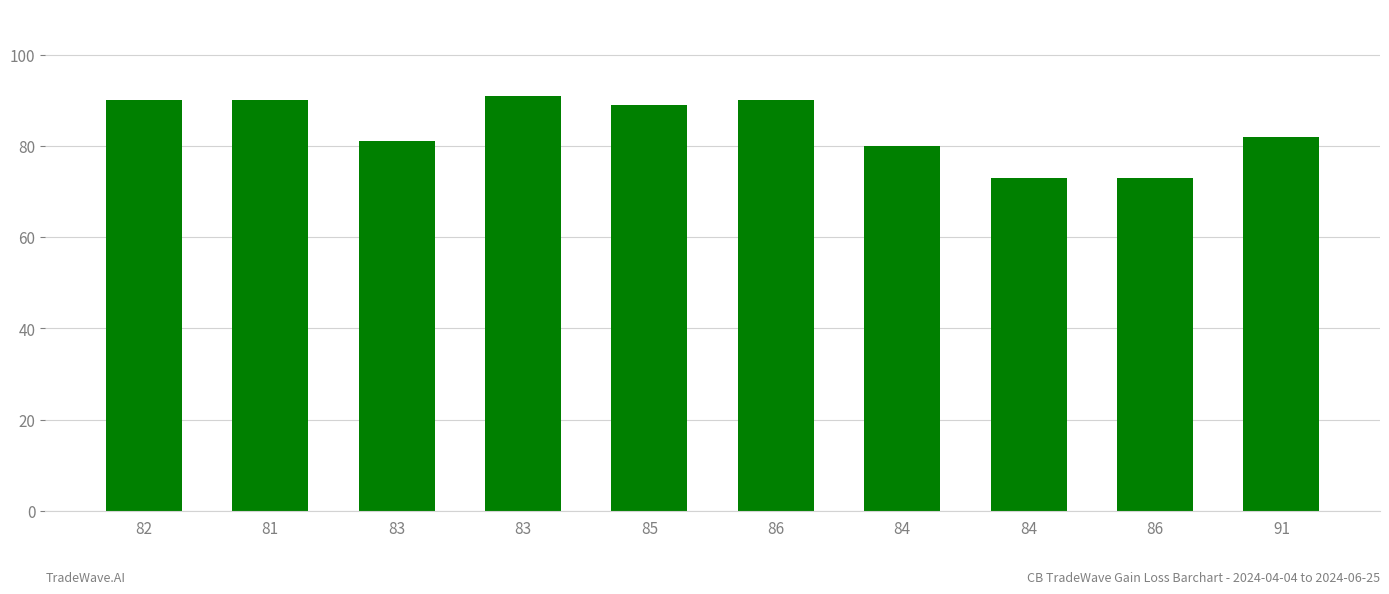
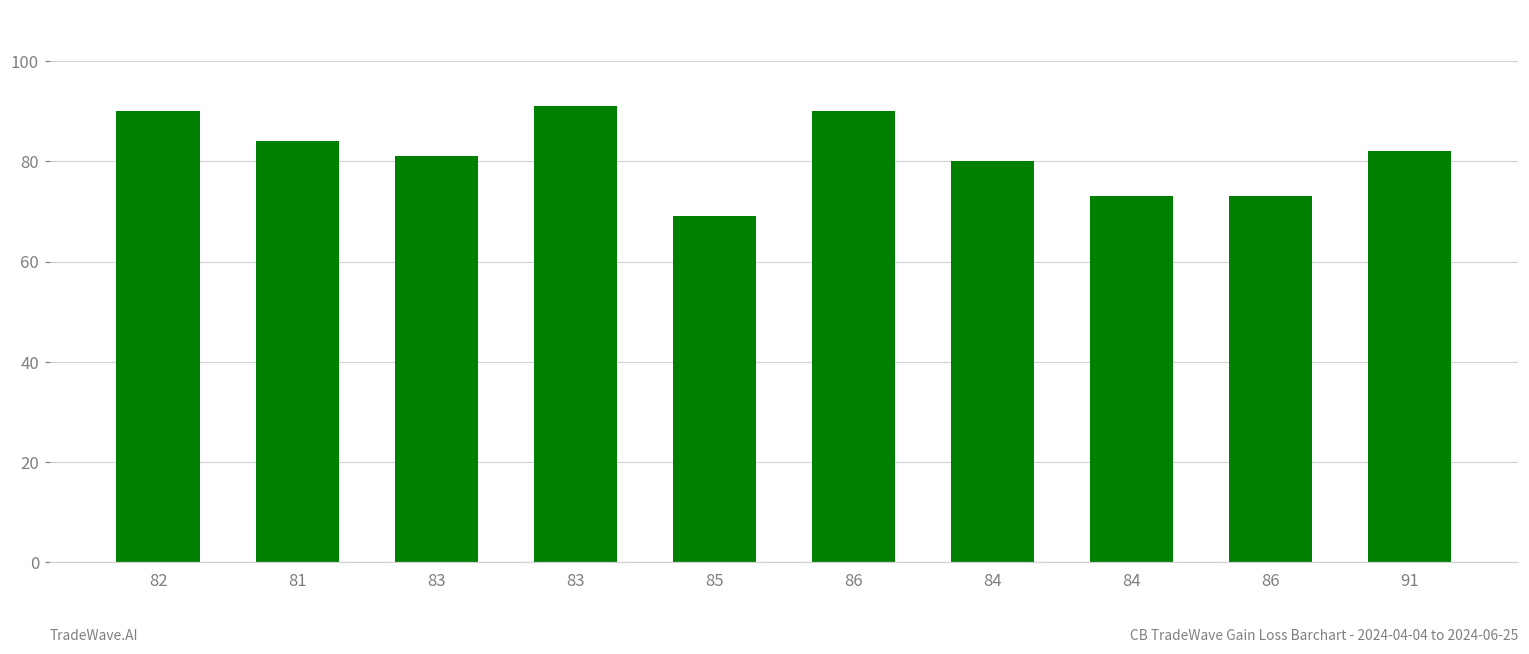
81: 90 -> 84
85: 89 -> 69
